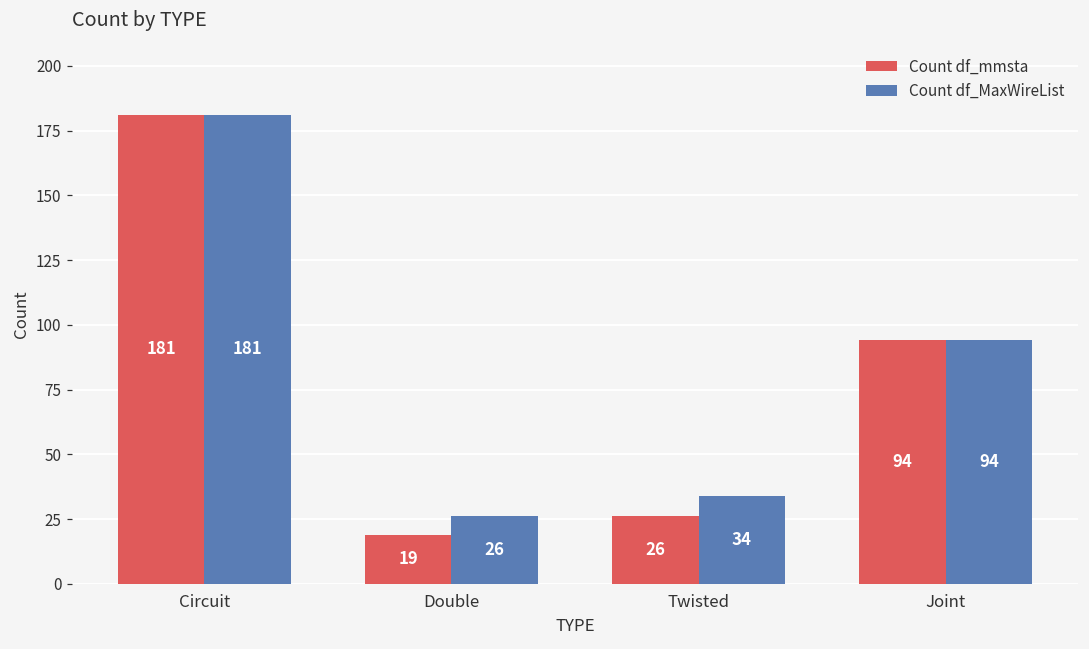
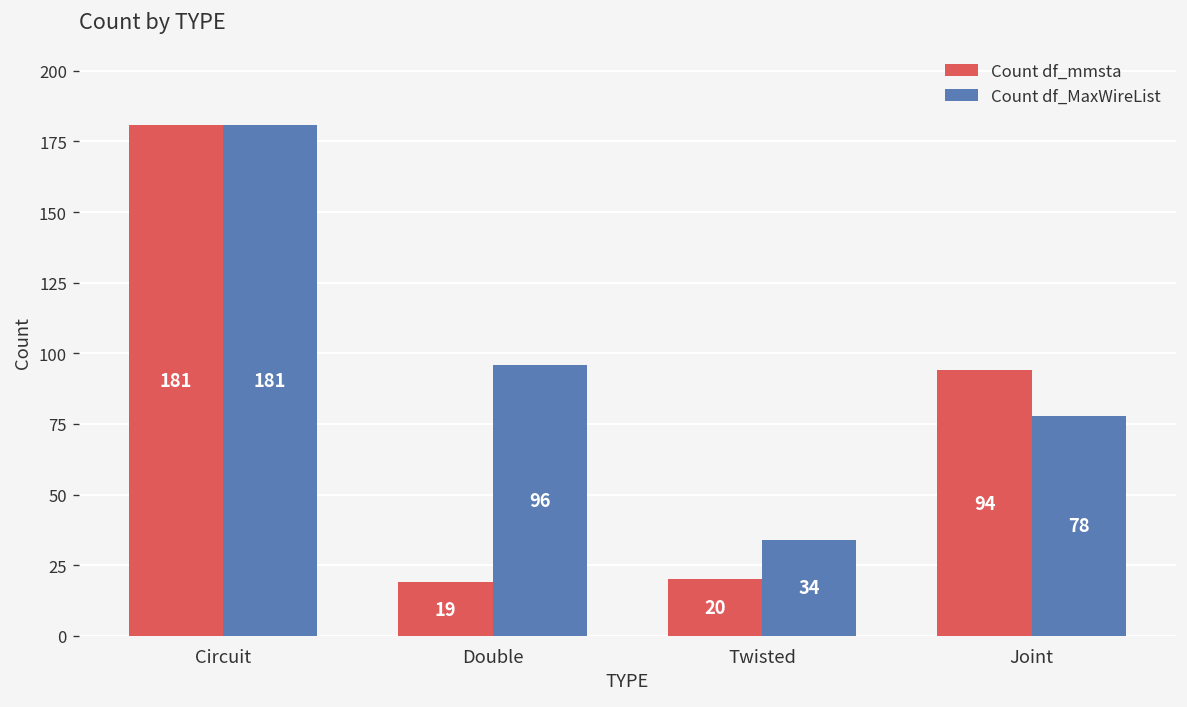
Count df_MaxWireList, Double: 26 -> 96
Count df_mmsta, Twisted: 26 -> 20
Count df_MaxWireList, Joint: 94 -> 78
